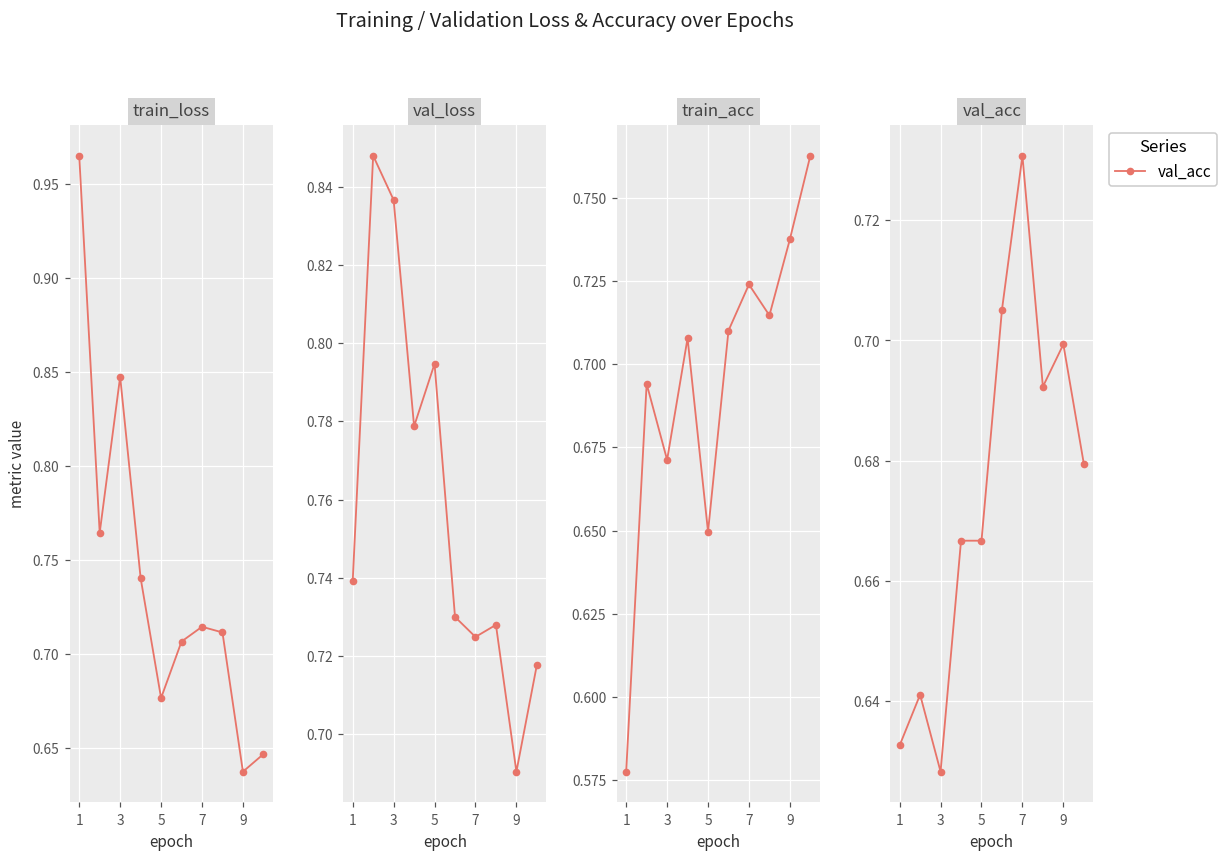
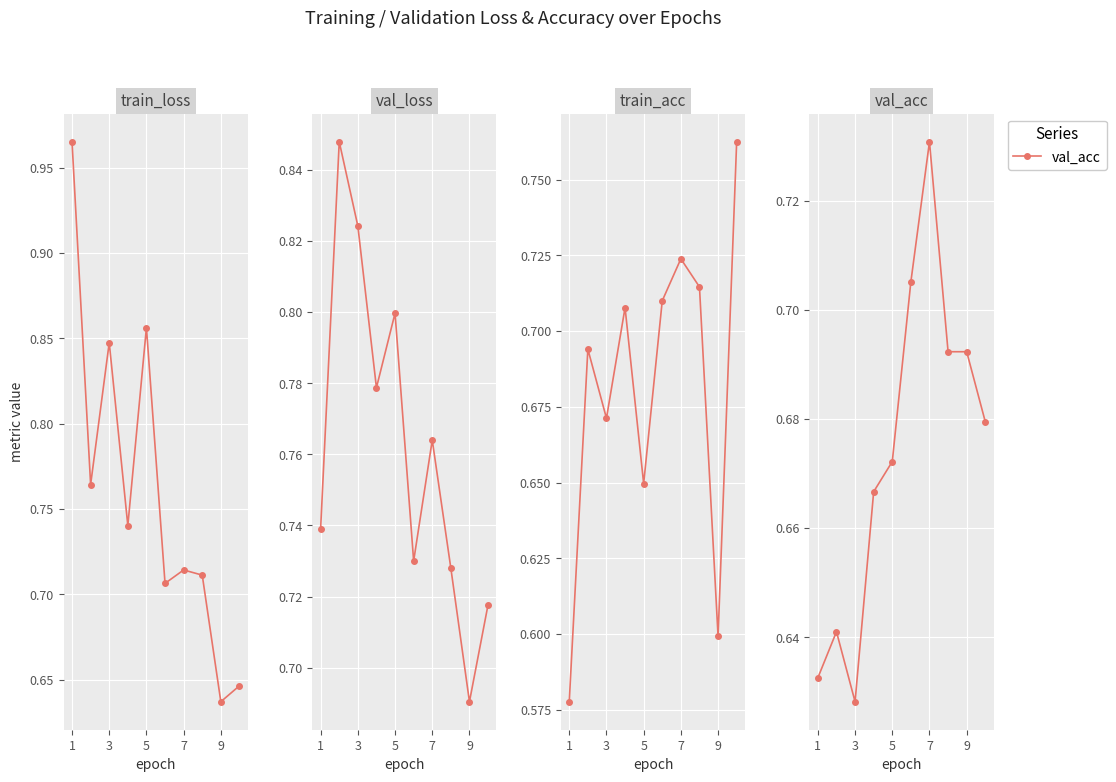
train_loss, 5: 0.676 -> 0.856
val_loss, 3: 0.837 -> 0.824
val_loss, 5: 0.795 -> 0.800
val_loss, 7: 0.725 -> 0.764
train_acc, 9: 0.737 -> 0.599
val_acc, 5: 0.667 -> 0.672
val_acc, 9: 0.699 -> 0.692
